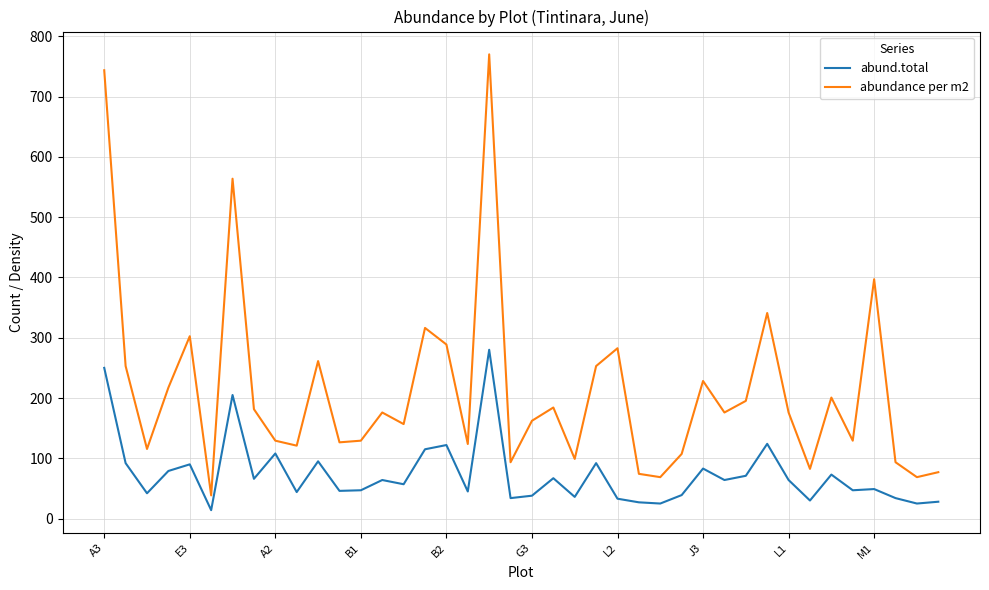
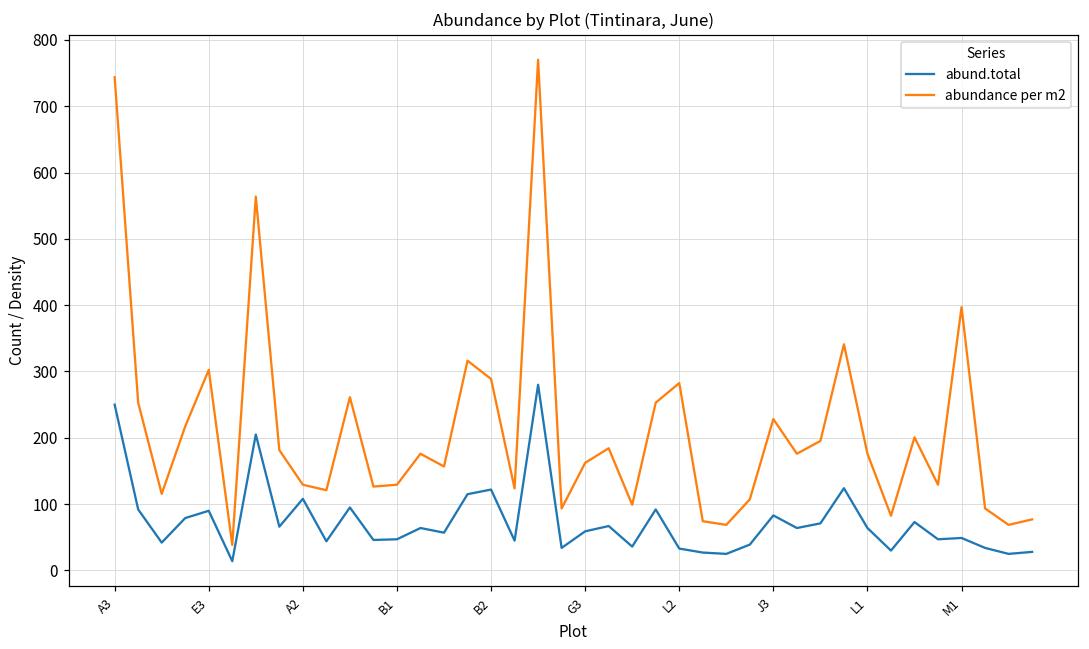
abund.total, G3: 40 -> 60
